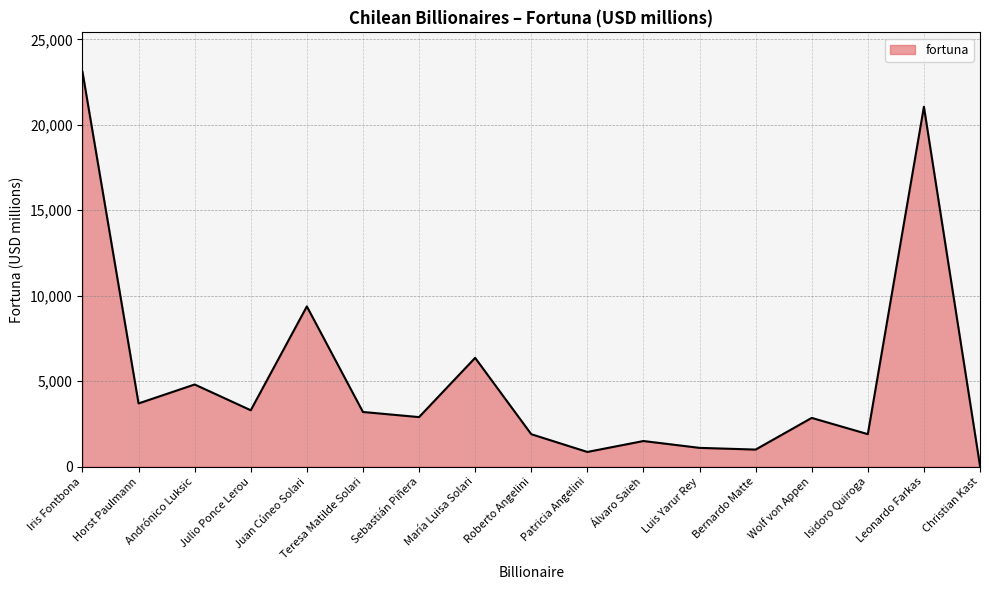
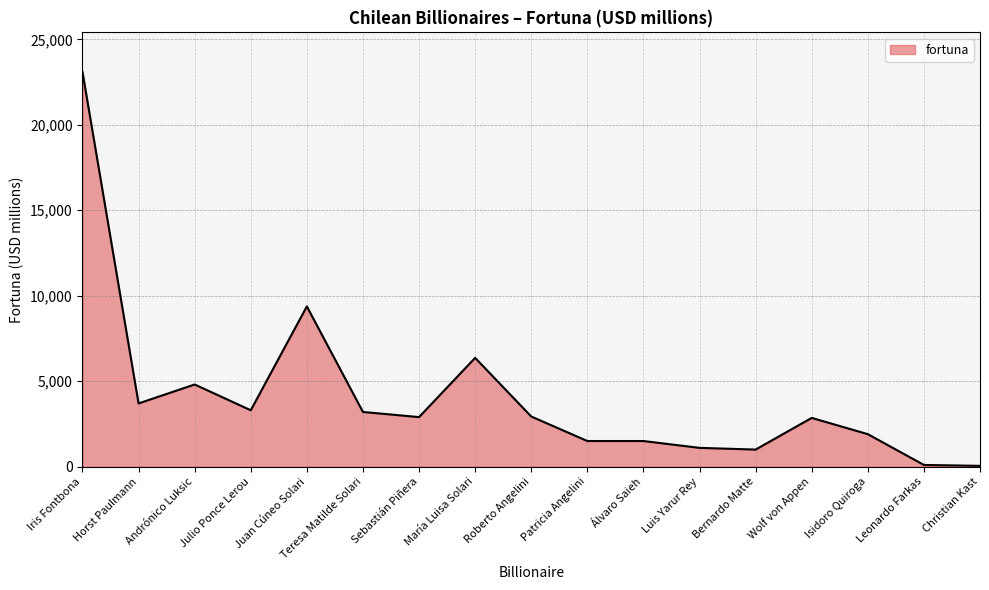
Roberto Angelini: 1,900 -> 2,900
Patricia Angelini: 900 -> 1,500
Leonardo Farkas: 21,100 -> 100
